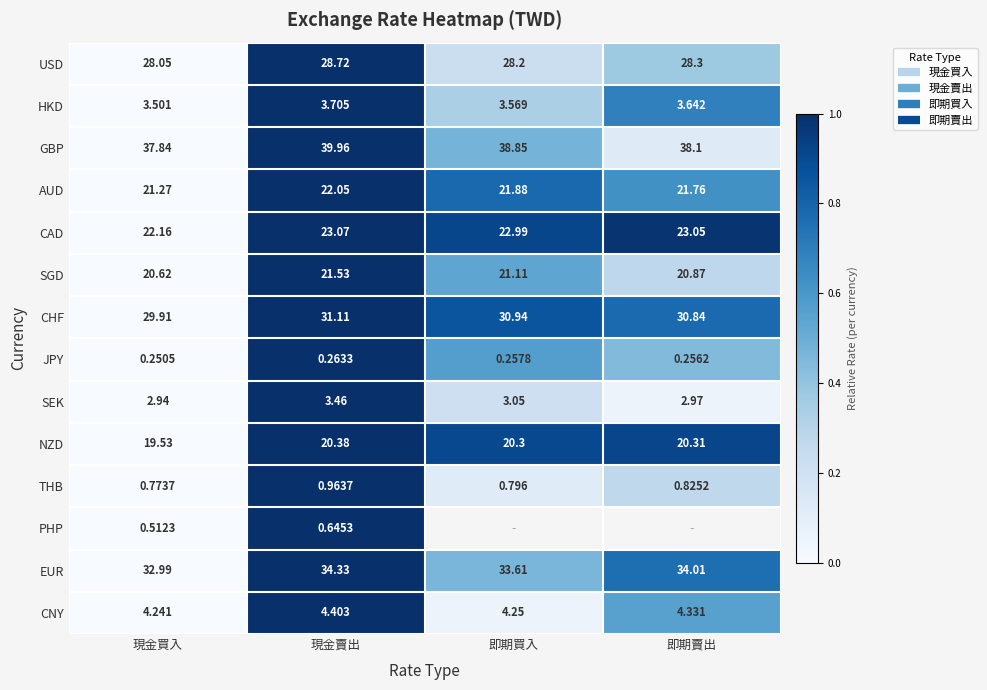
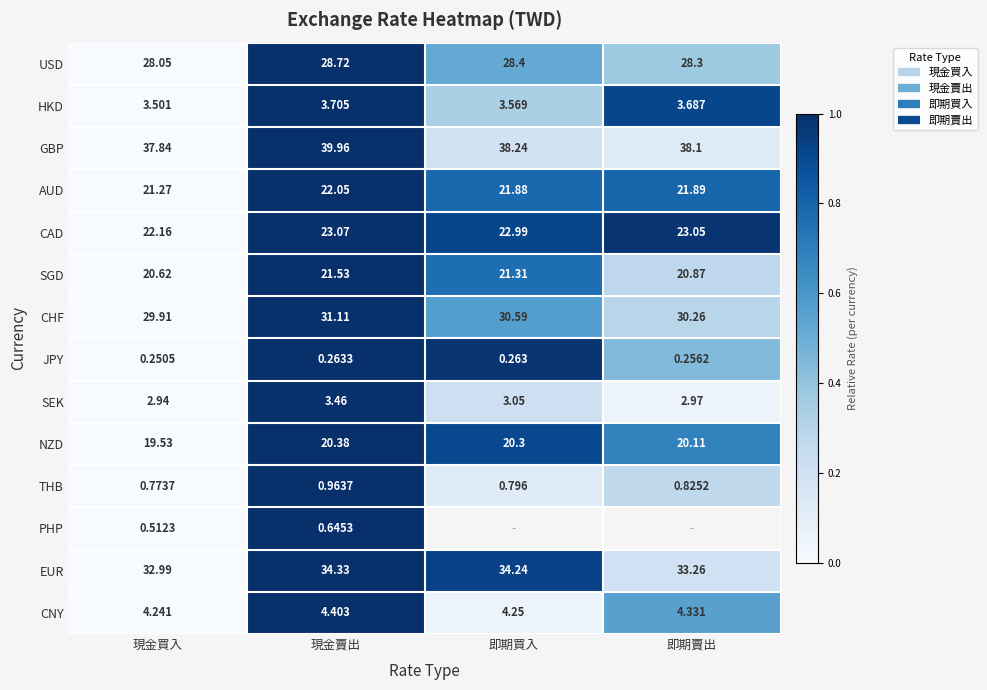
USD, 即期買入: 28.2 -> 28.4
HKD, 即期賣出: 3.642 -> 3.687
GBP, 即期買入: 38.85 -> 38.24
AUD, 即期賣出: 21.76 -> 21.89
SGD, 即期買入: 21.11 -> 21.31
CHF, 即期買入: 30.94 -> 30.59
CHF, 即期賣出: 30.84 -> 30.26
JPY, 即期買入: 0.2578 -> 0.263
NZD, 即期賣出: 20.31 -> 20.11
EUR, 即期買入: 33.61 -> 34.24
EUR, 即期賣出: 34.01 -> 33.26
